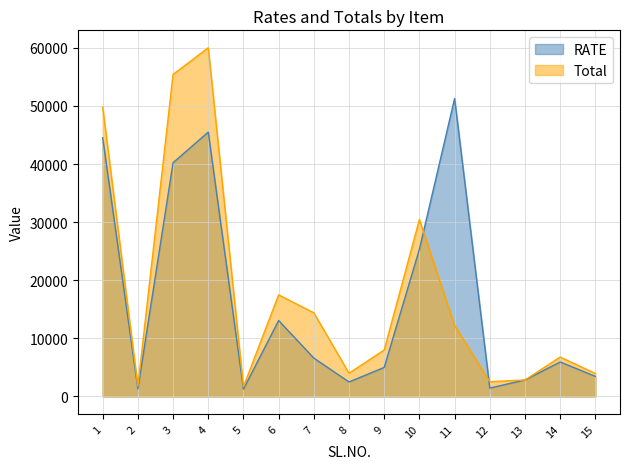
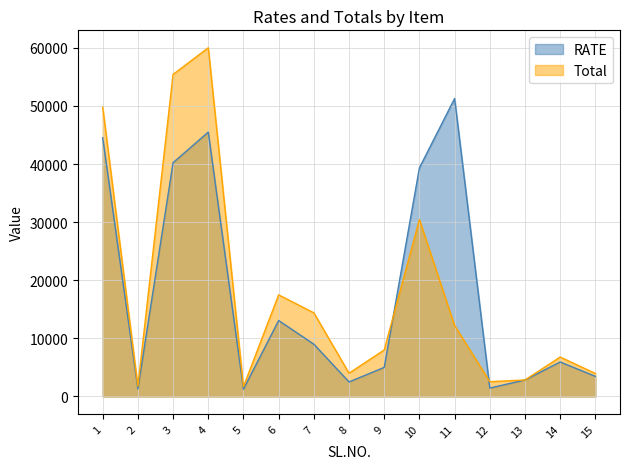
RATE, 7: 7000 -> 9000
RATE, 10: 25000 -> 39000
